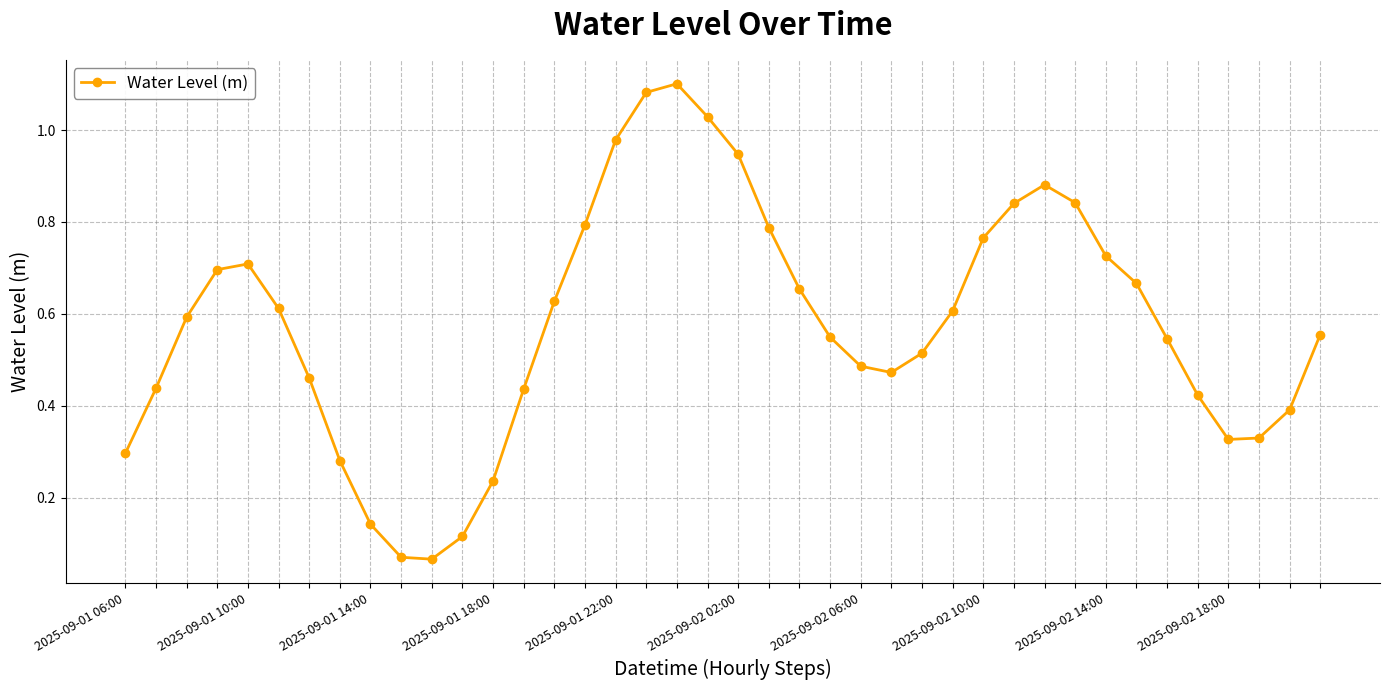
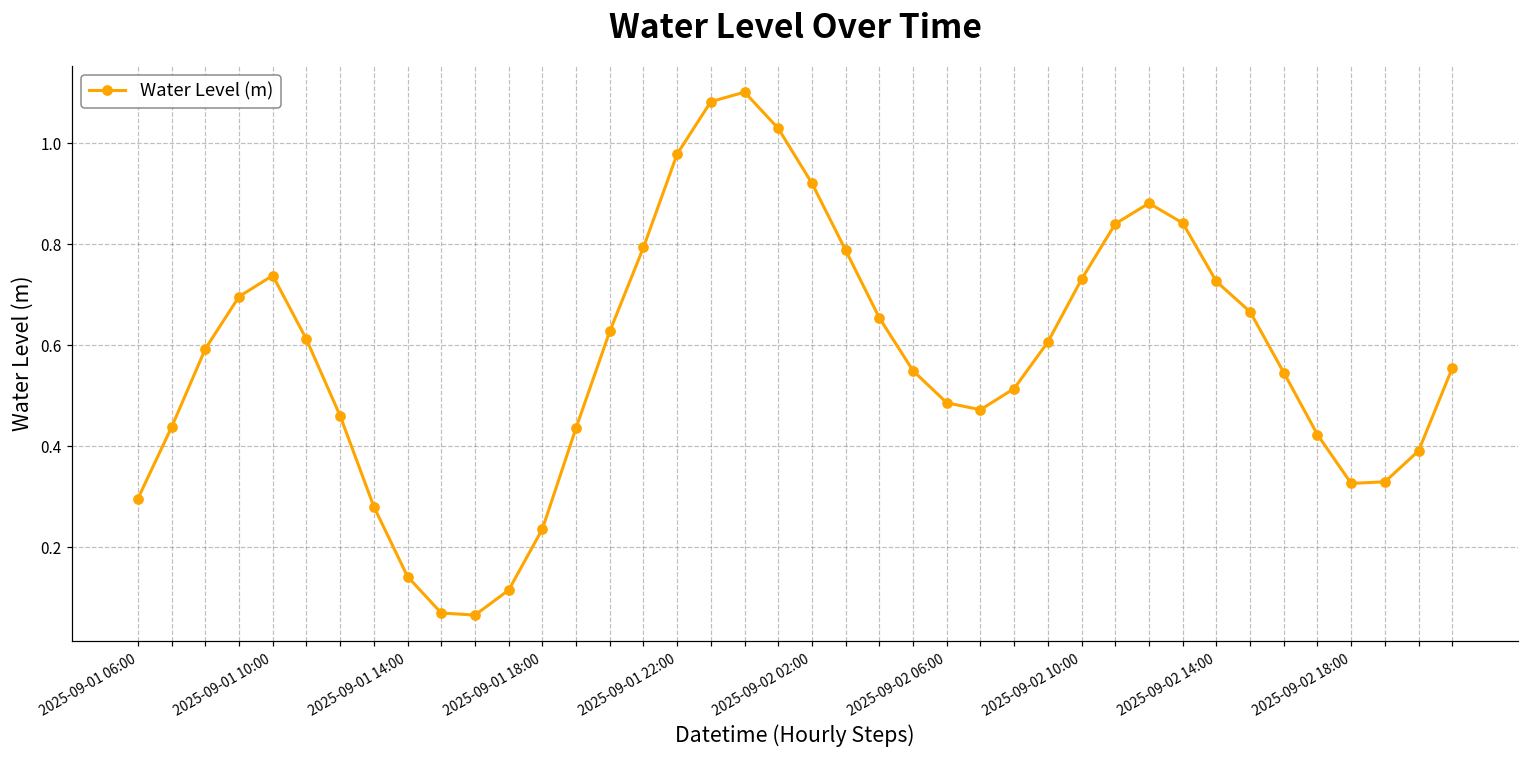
2025-09-01 10:00: 0.71 -> 0.74
2025-09-02 02:00: 0.95 -> 0.92
2025-09-02 10:00: 0.77 -> 0.73
